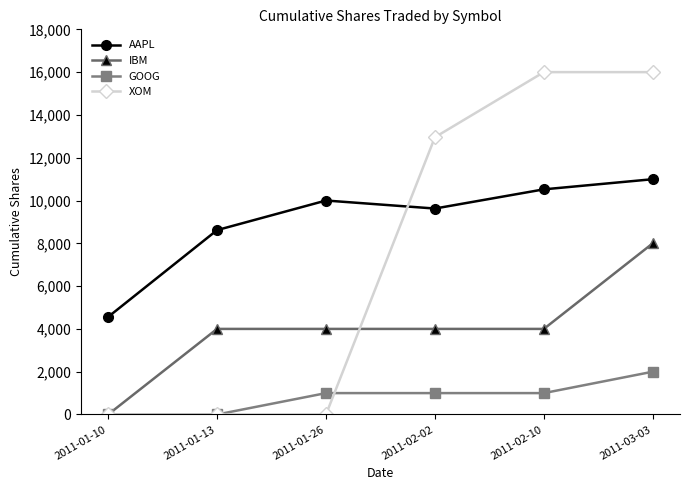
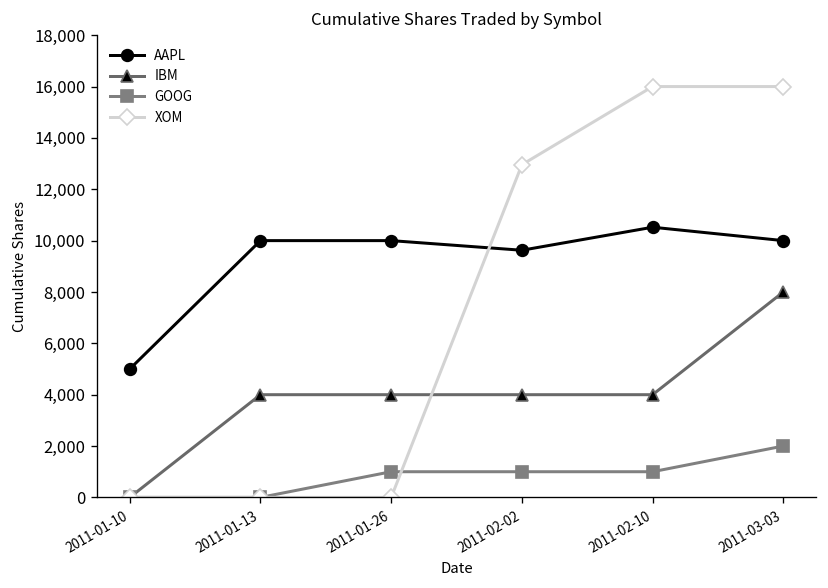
AAPL, 2011-01-10: 4,600 -> 5,000
AAPL, 2011-01-13: 8,600 -> 10,000
AAPL, 2011-03-03: 11,000 -> 10,000
